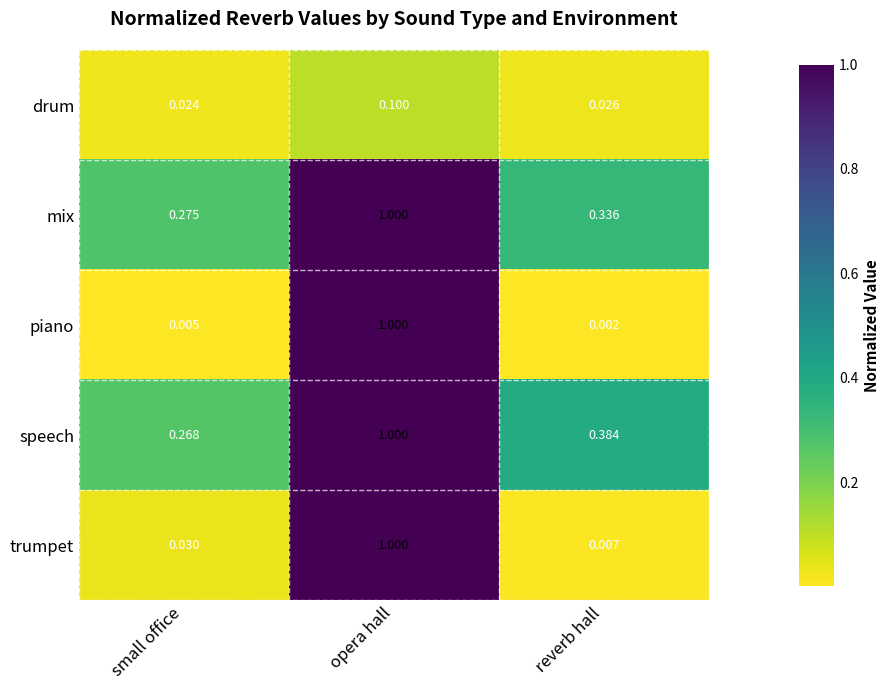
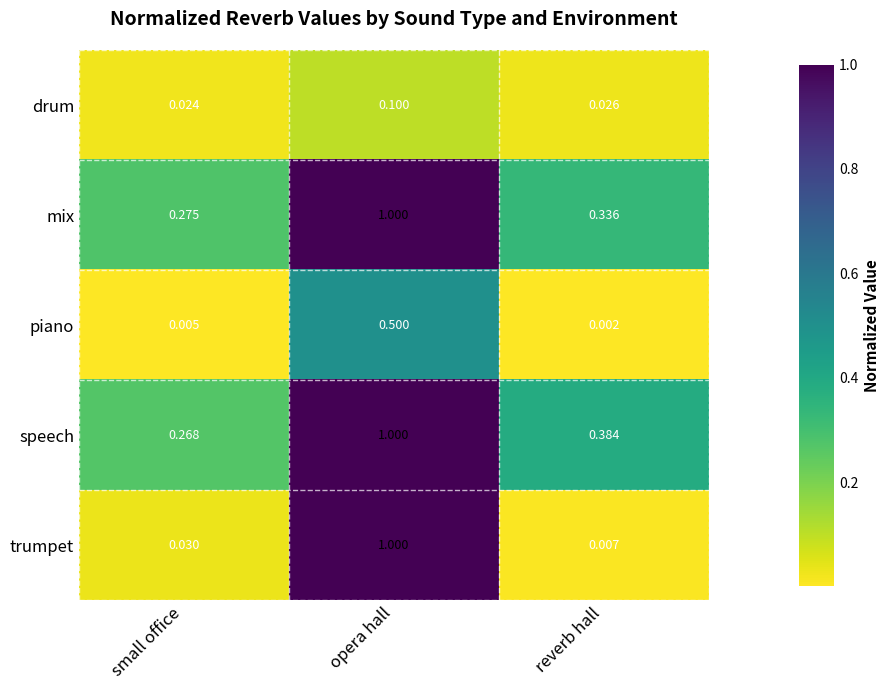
piano, opera hall: 1.000 -> 0.500
